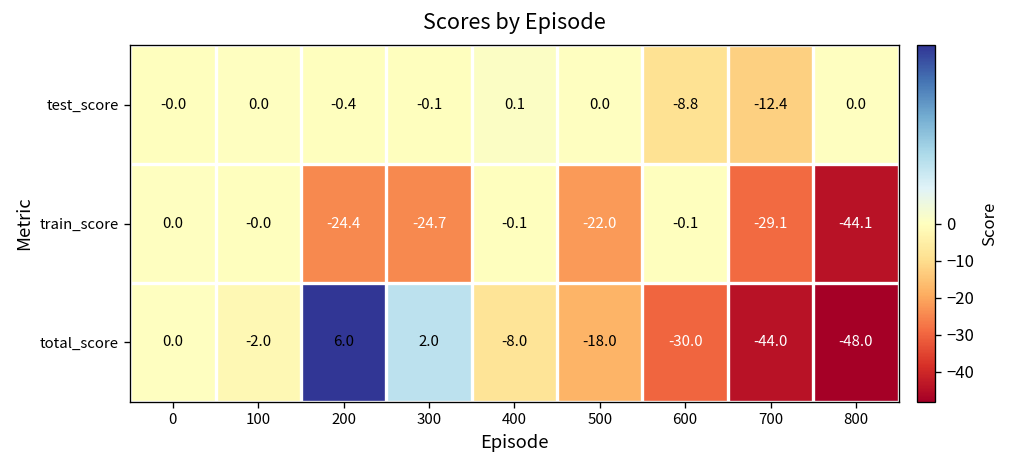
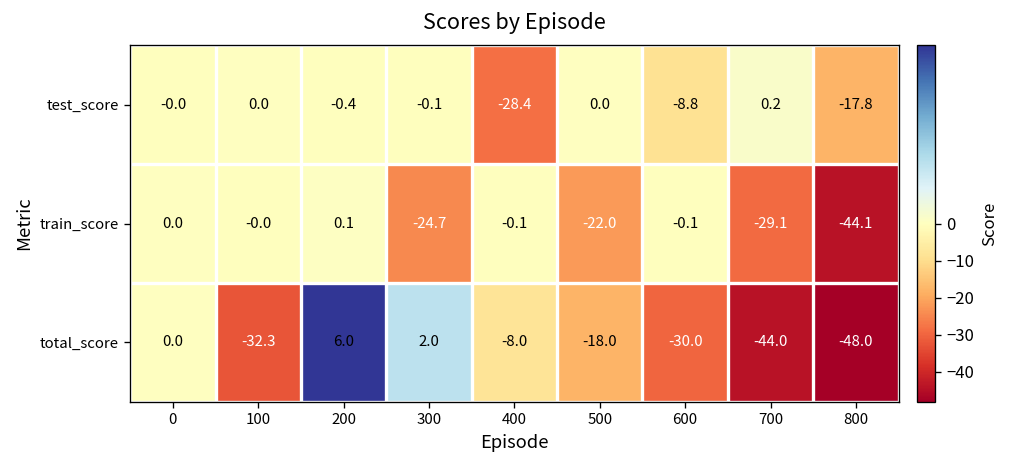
test_score, 400: 0.1 -> -28.4
test_score, 700: -12.4 -> 0.2
test_score, 800: 0.0 -> -17.8
train_score, 200: -24.4 -> 0.1
total_score, 100: -2.0 -> -32.3
